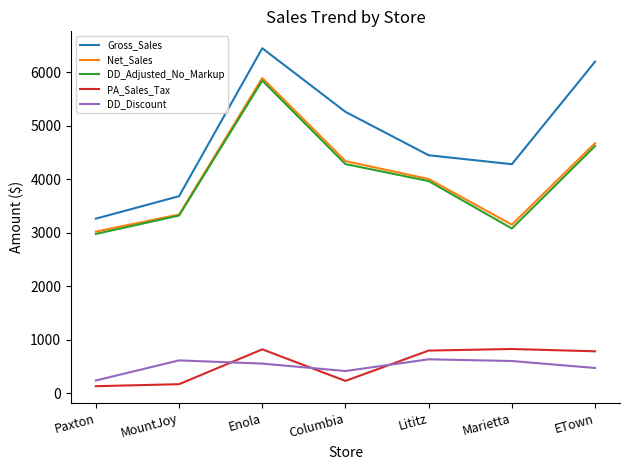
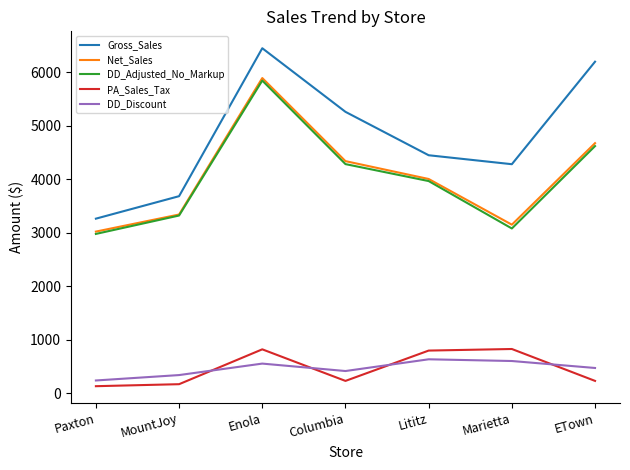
DD_Discount, MountJoy: 600 -> 300
PA_Sales_Tax, ETown: 800 -> 200
